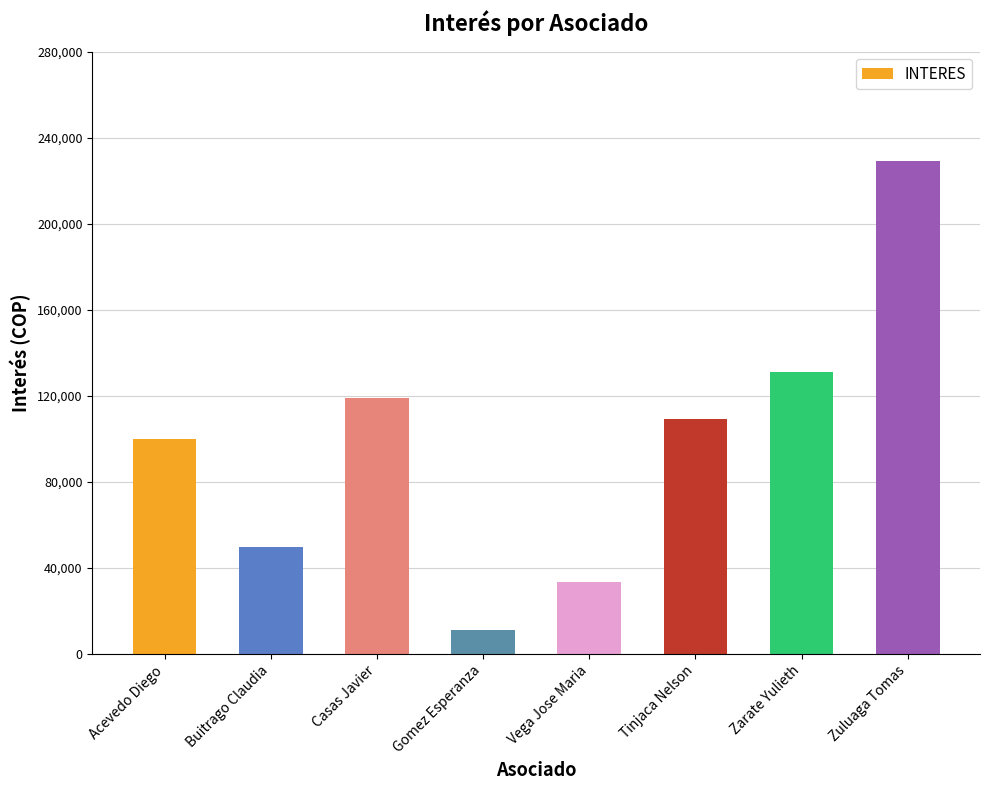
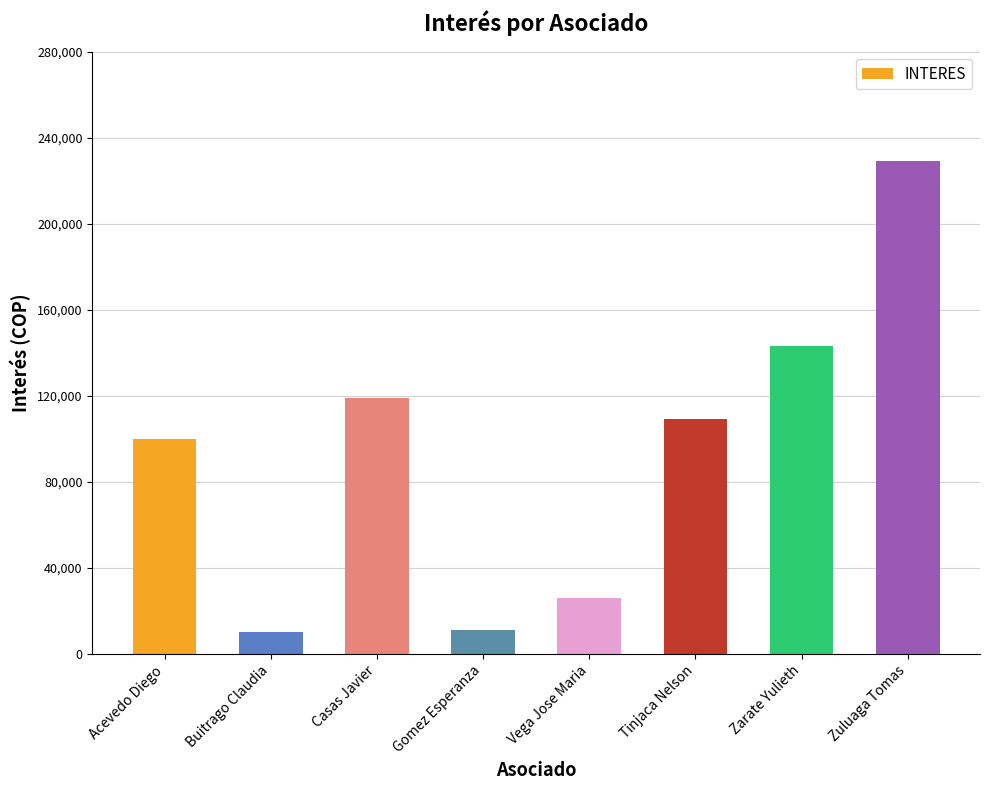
Buitrago Claudia: 50,000 -> 10,000
Vega Jose Maria: 33,000 -> 26,000
Zarate Yulieth: 131,000 -> 143,000
